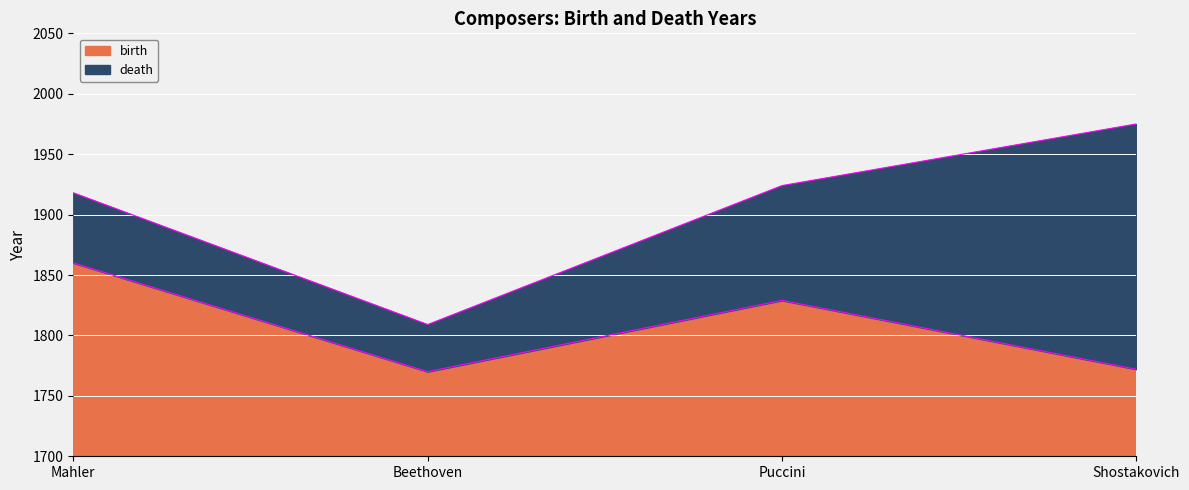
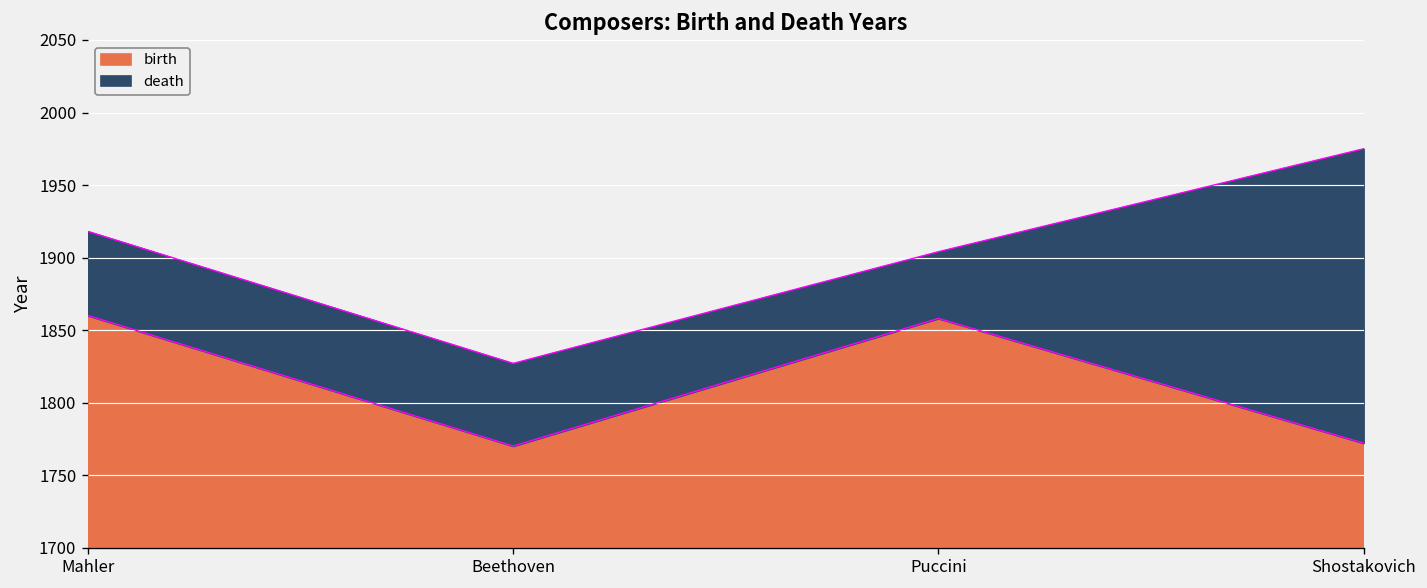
death, Beethoven: 1809 -> 1827
birth, Puccini: 1829 -> 1858
death, Puccini: 1924 -> 1904
